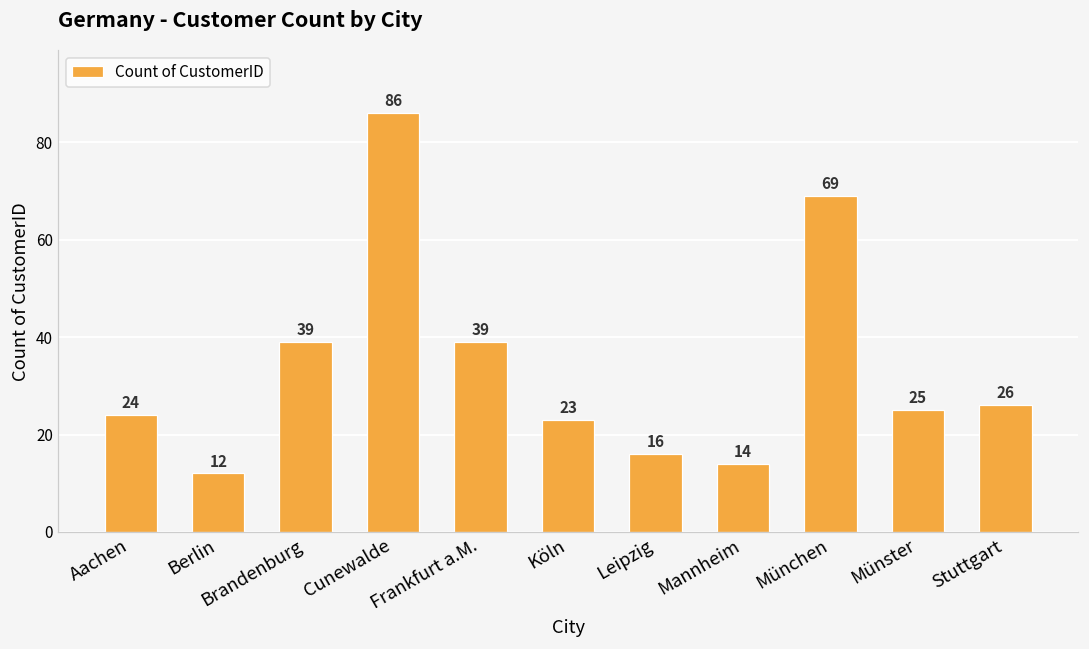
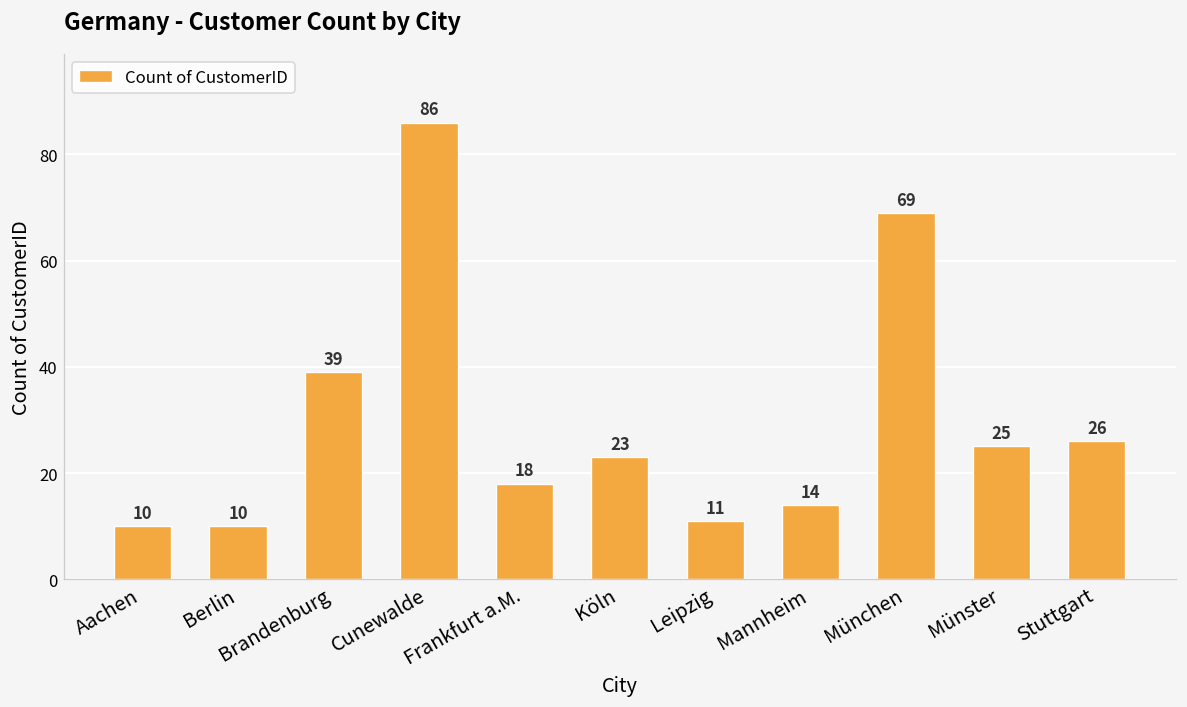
Aachen: 24 -> 10
Berlin: 12 -> 10
Frankfurt a.M.: 39 -> 18
Leipzig: 16 -> 11
